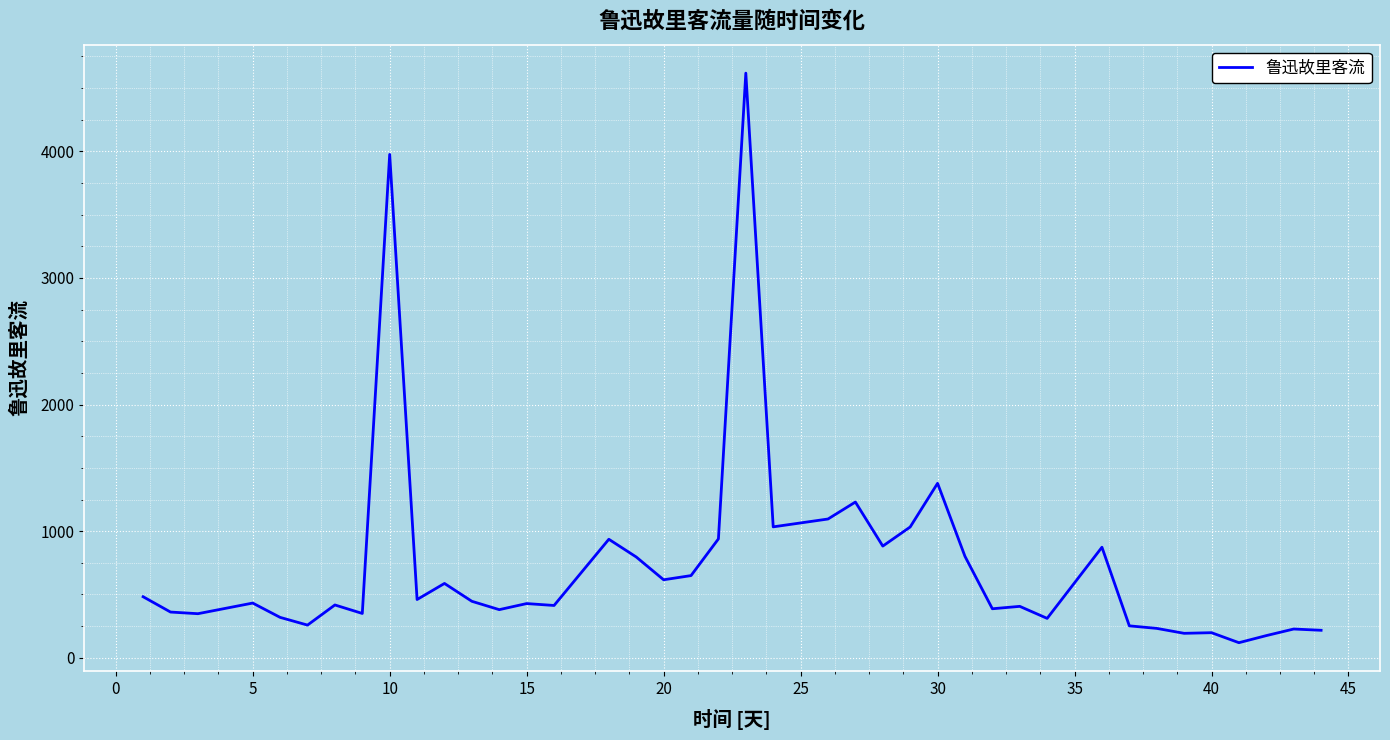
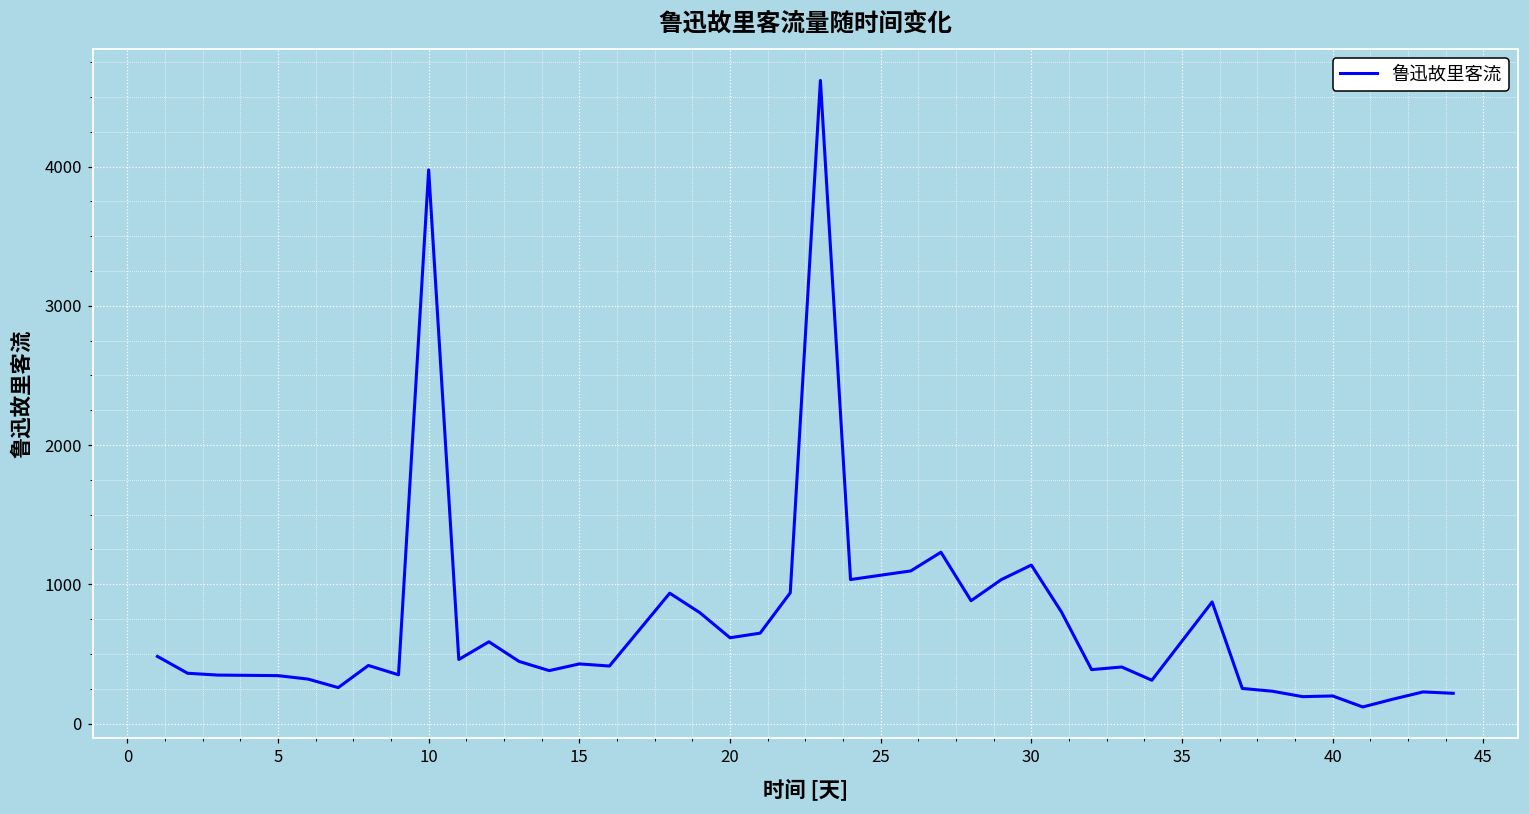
5: 430 -> 340
30: 1380 -> 1140
